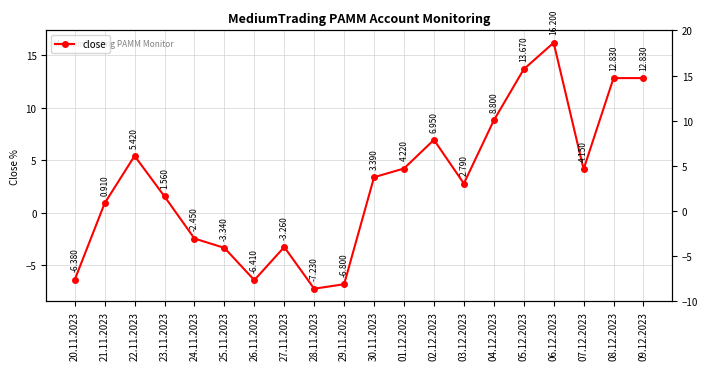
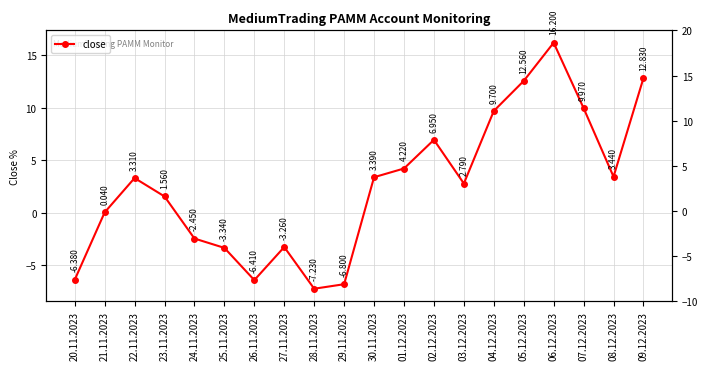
21.11.2023: 0.910 -> 0.040
22.11.2023: 5.420 -> 3.310
04.12.2023: 8.800 -> 9.700
05.12.2023: 13.670 -> 12.560
07.12.2023: 4.150 -> 9.970
08.12.2023: 12.830 -> 3.440
